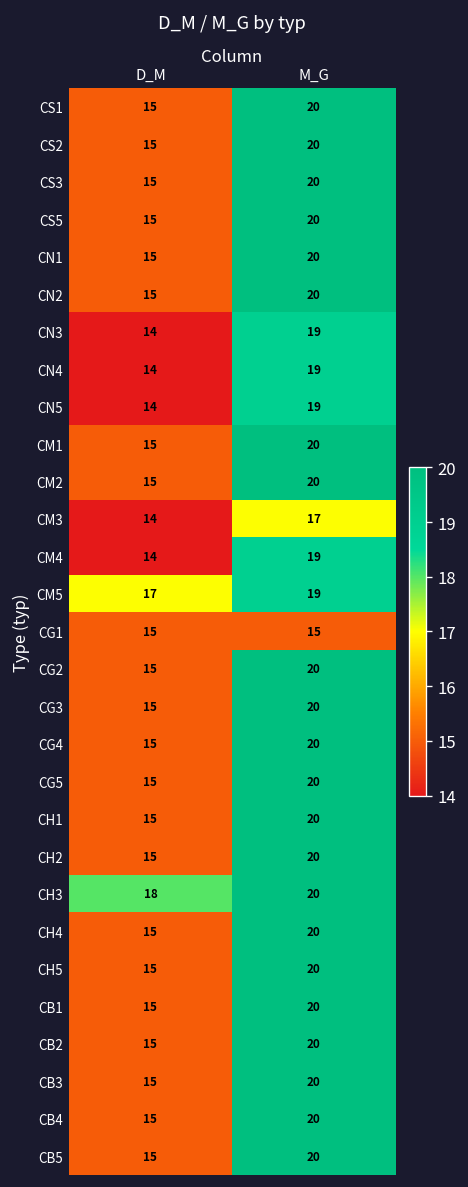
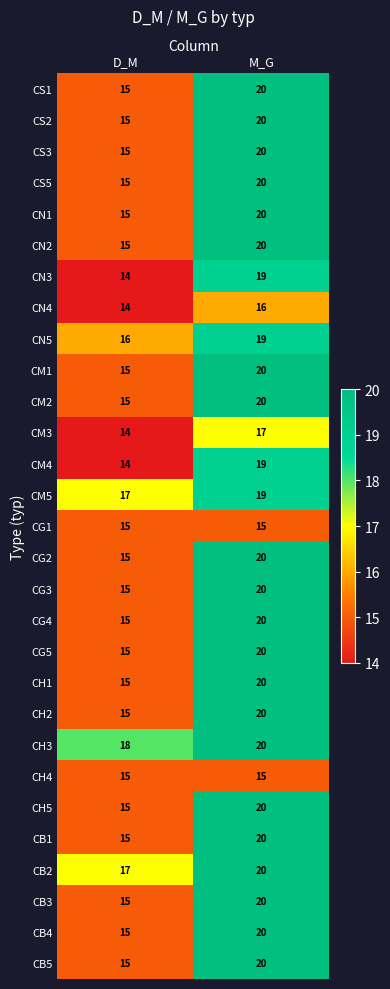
CN4, M_G: 19 -> 16
CN5, D_M: 14 -> 16
CH4, M_G: 20 -> 15
CB2, D_M: 15 -> 17
